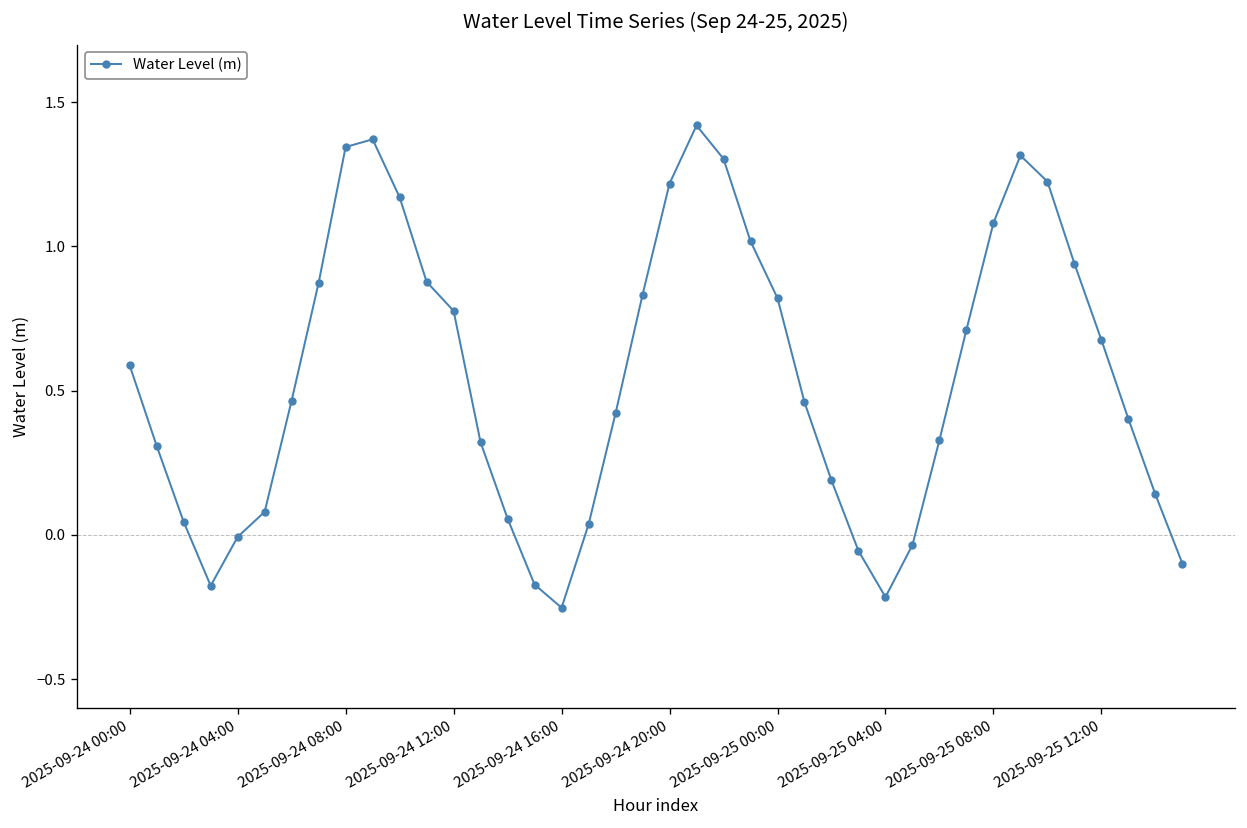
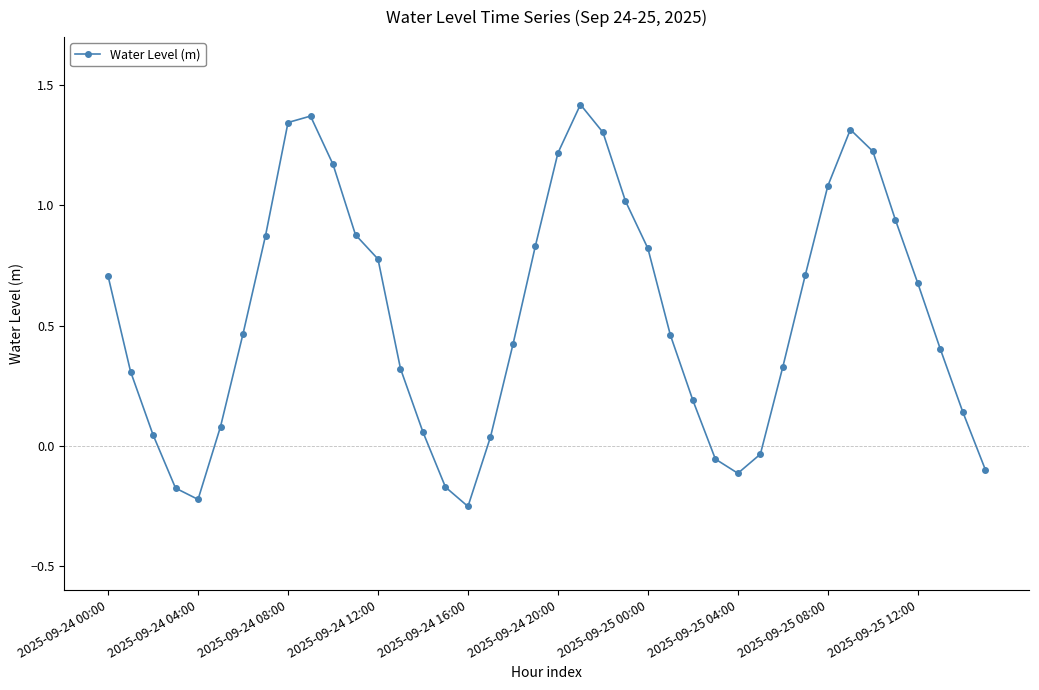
2025-09-24 00:00: 0.59 -> 0.71
2025-09-24 04:00: -0.01 -> -0.22
2025-09-25 04:00: -0.22 -> -0.11
